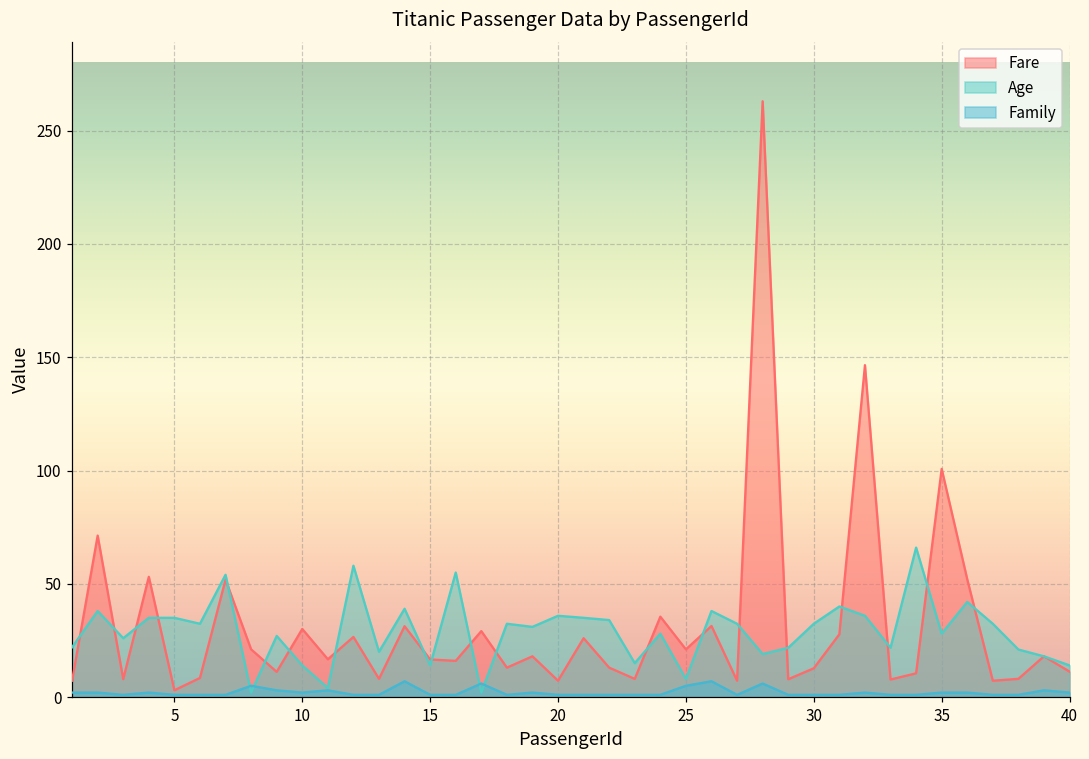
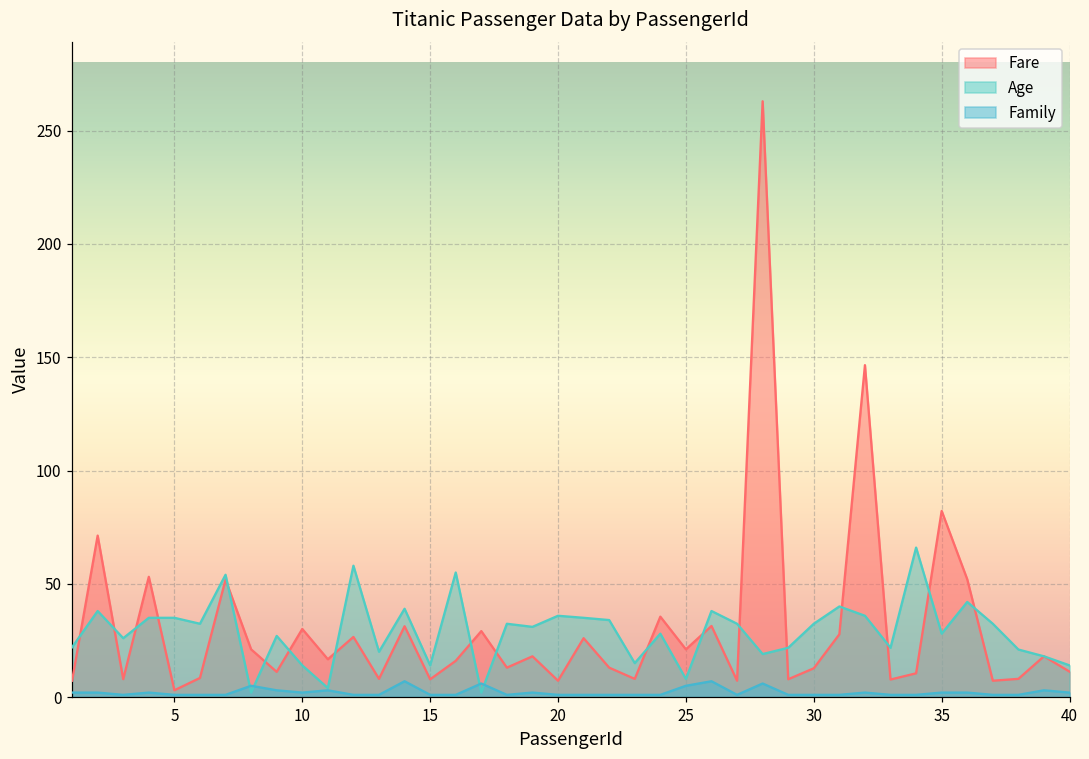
Fare, 15: 17 -> 8
Fare, 35: 101 -> 82
